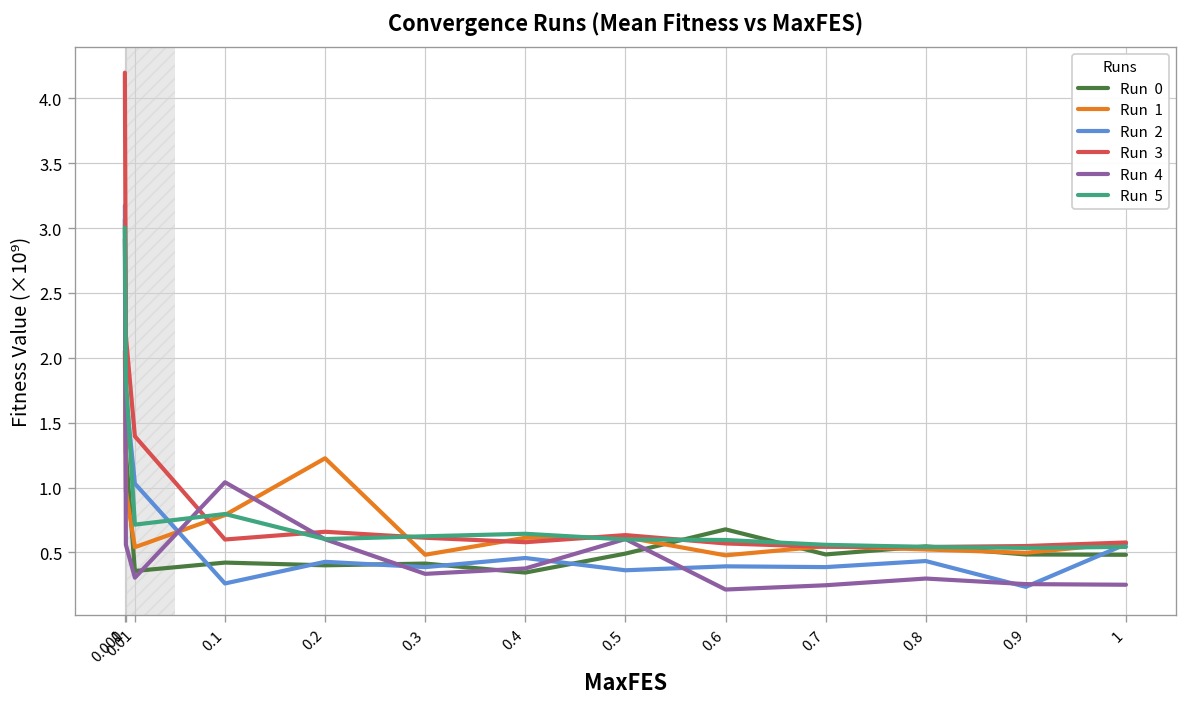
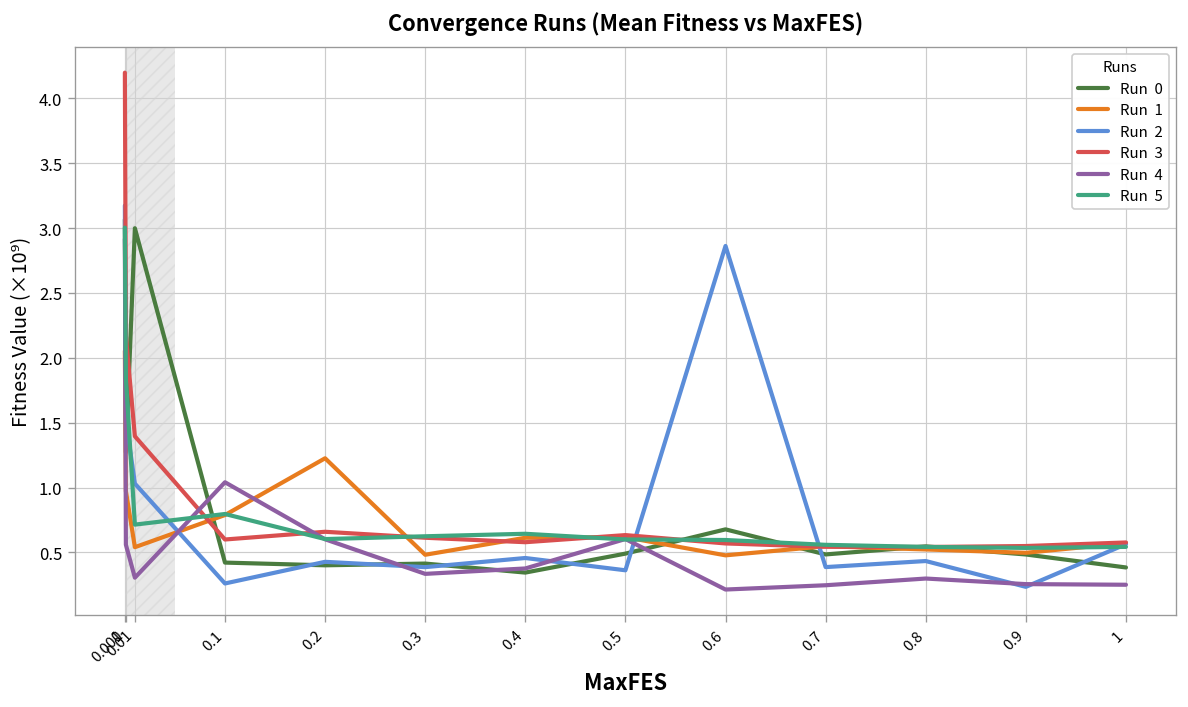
Run 2, 0.001: 1.72 -> 1.52
Run 0, 0.01: 0.36 -> 3.00
Run 2, 0.6: 0.39 -> 2.86
Run 0, 1: 0.48 -> 0.38
